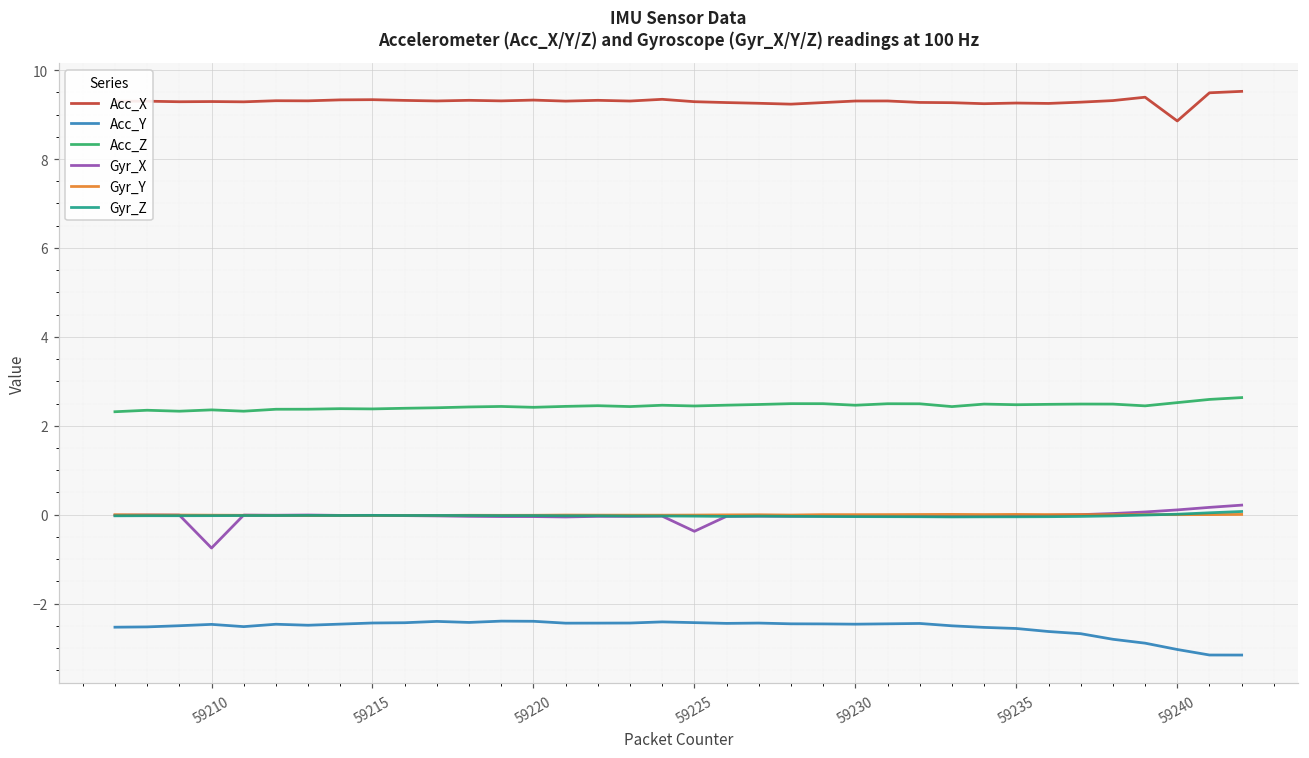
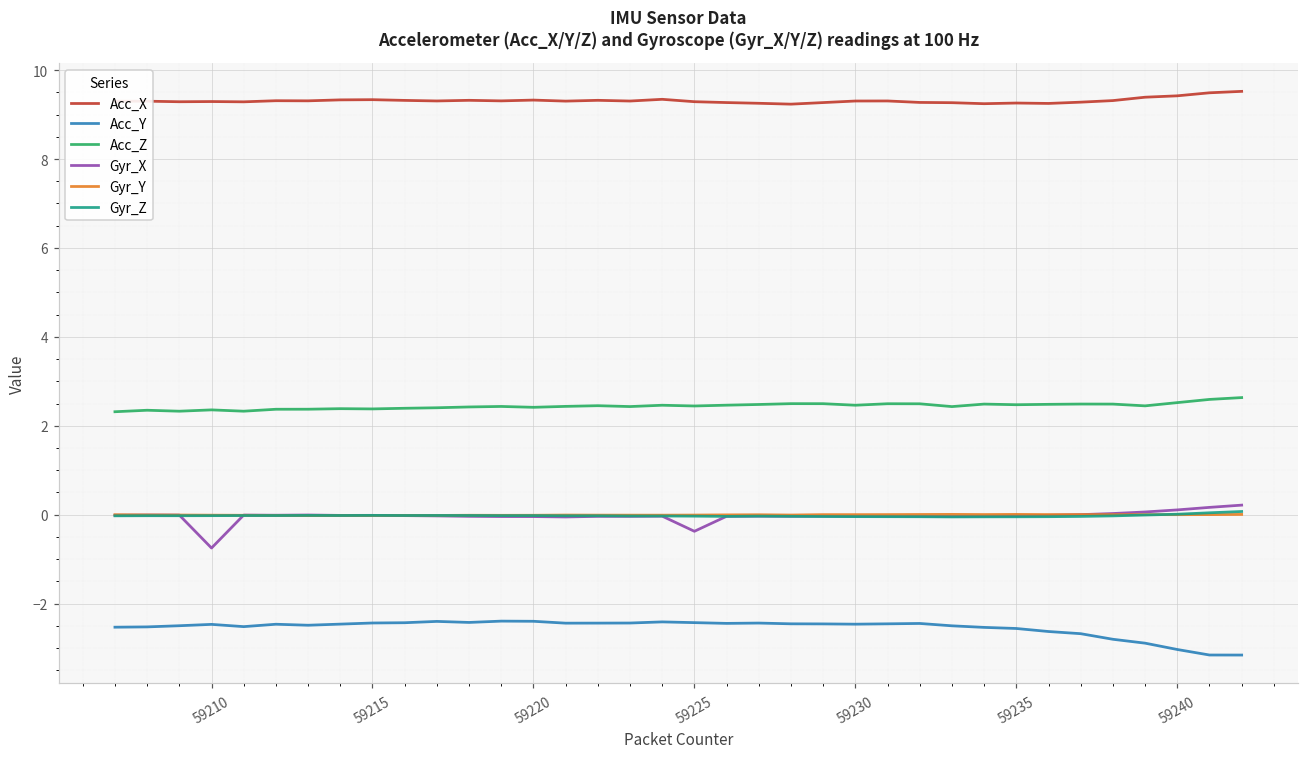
Acc_X, 59240: 8.9 -> 9.4
